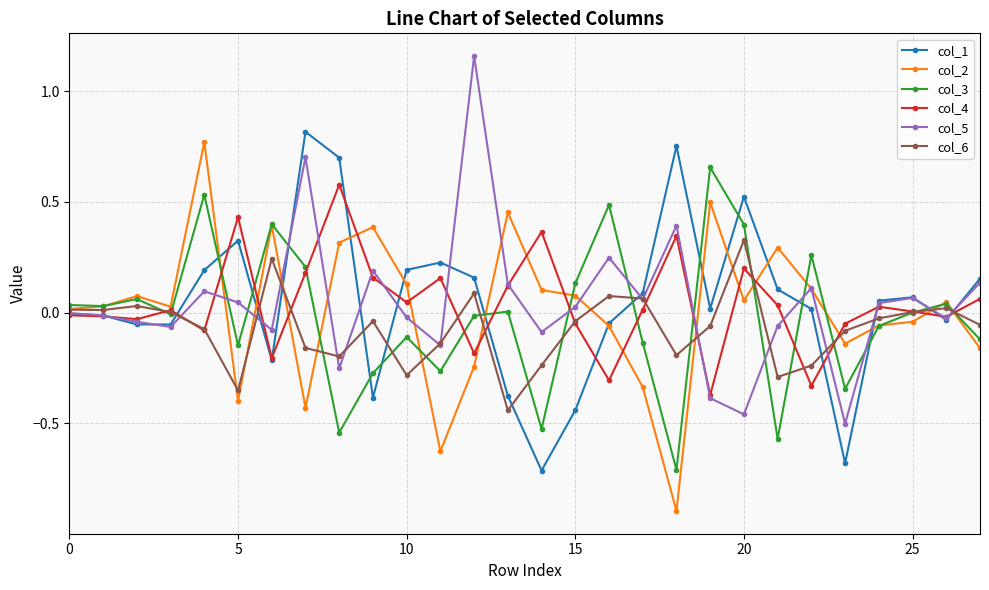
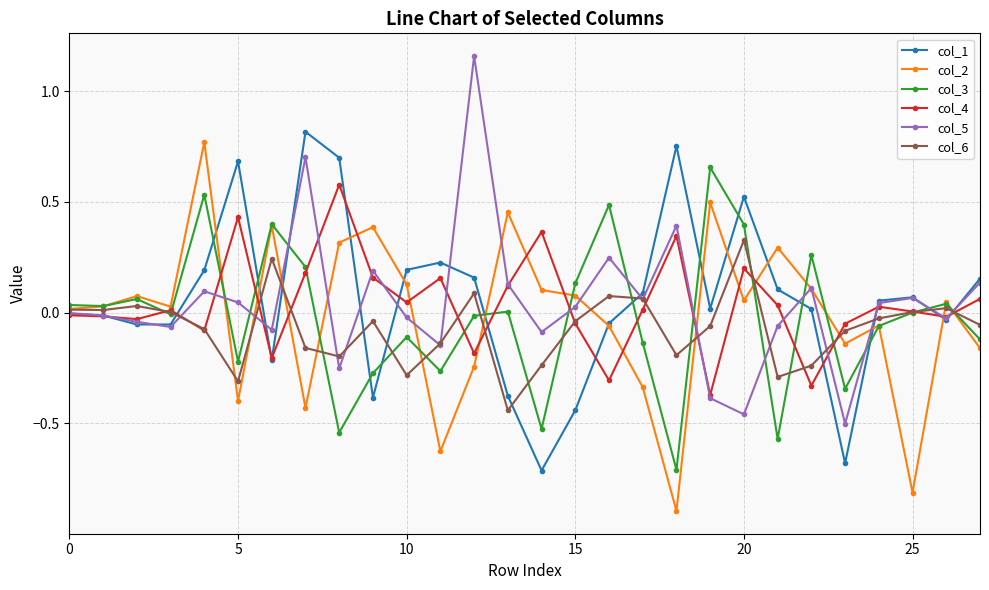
col_1, 5: 0.32 -> 0.68
col_3, 5: -0.15 -> -0.22
col_6, 5: -0.35 -> -0.31
col_2, 25: -0.04 -> -0.81
